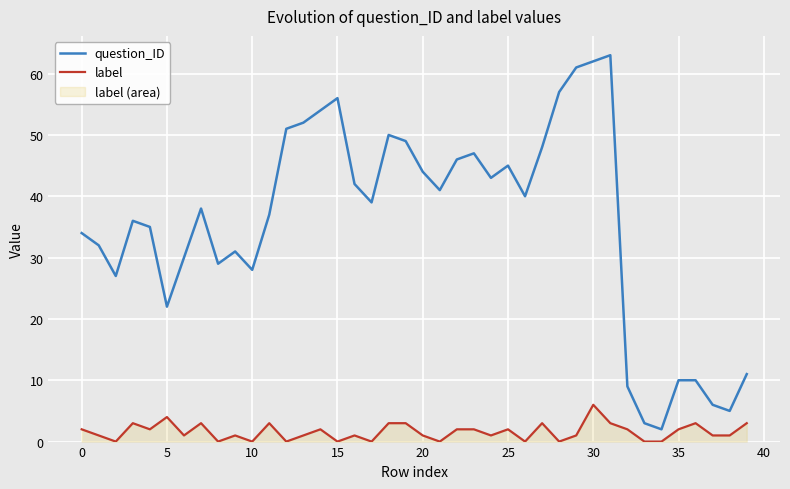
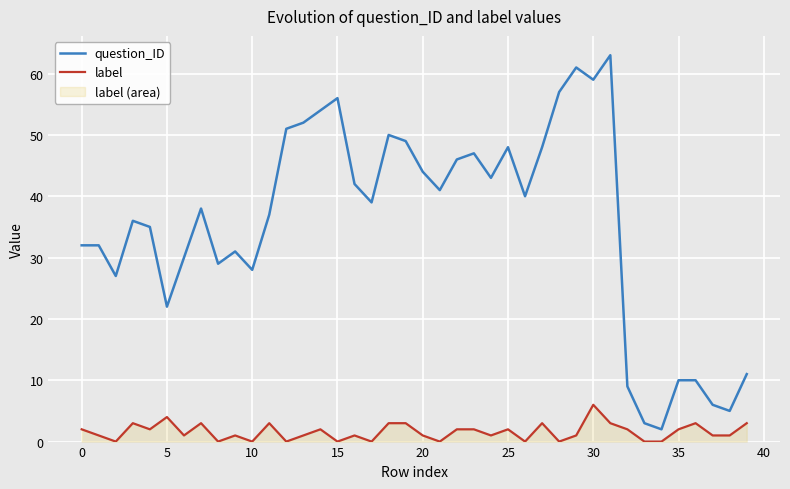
question_ID, 0: 34 -> 32
question_ID, 25: 45 -> 48
question_ID, 30: 62 -> 59
